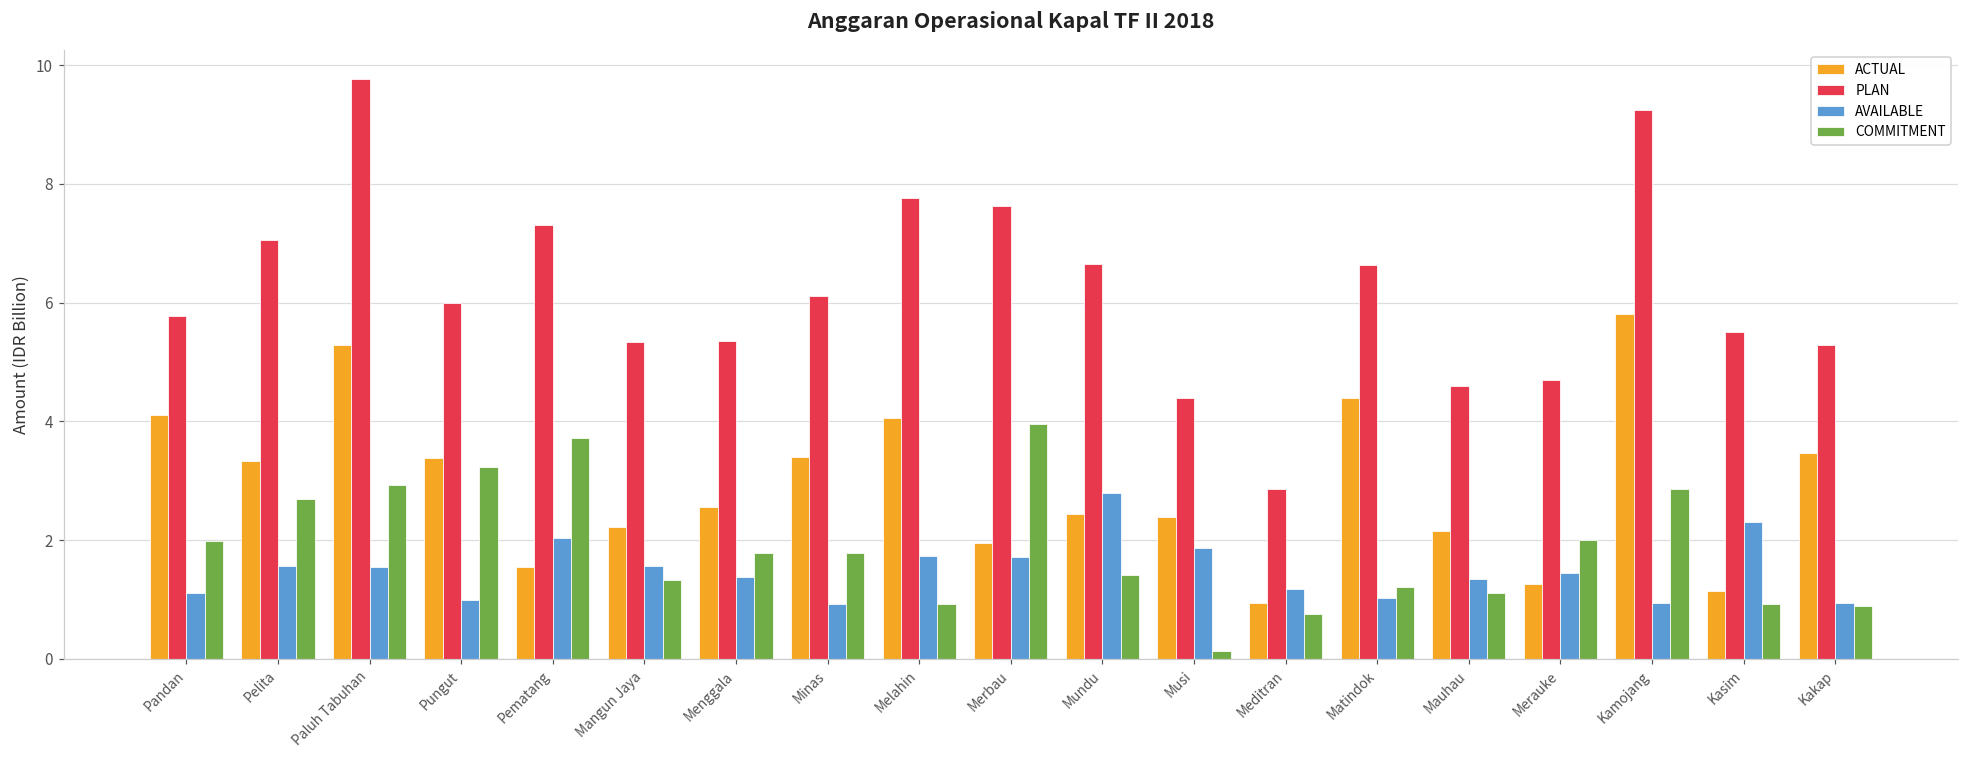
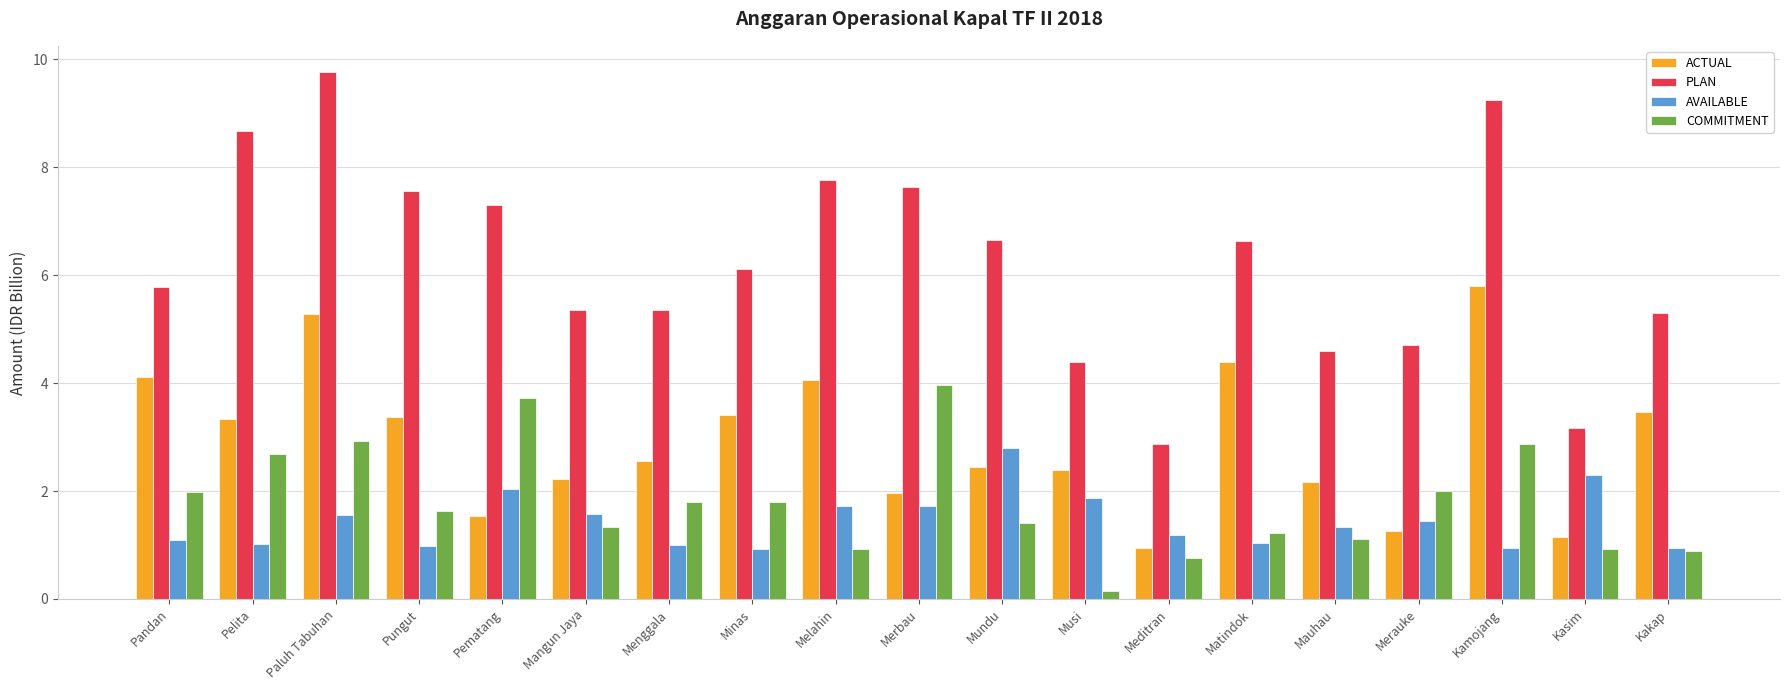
PLAN, Pelita: 7.1 -> 8.7
AVAILABLE, Pelita: 1.6 -> 1.0
PLAN, Pungut: 6.0 -> 7.6
COMMITMENT, Pungut: 3.2 -> 1.6
AVAILABLE, Menggala: 1.4 -> 1.0
PLAN, Kasim: 5.5 -> 3.2
